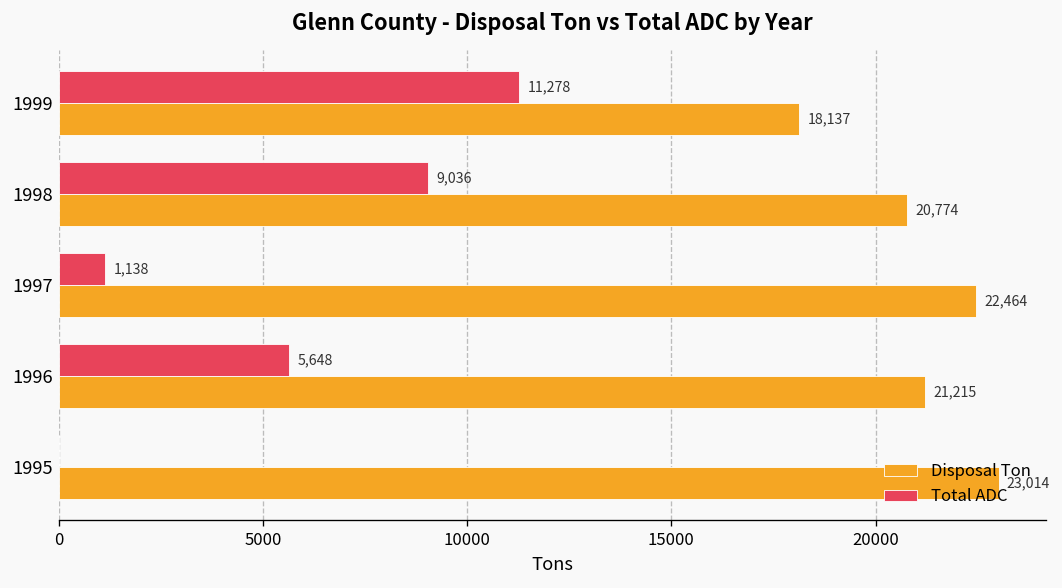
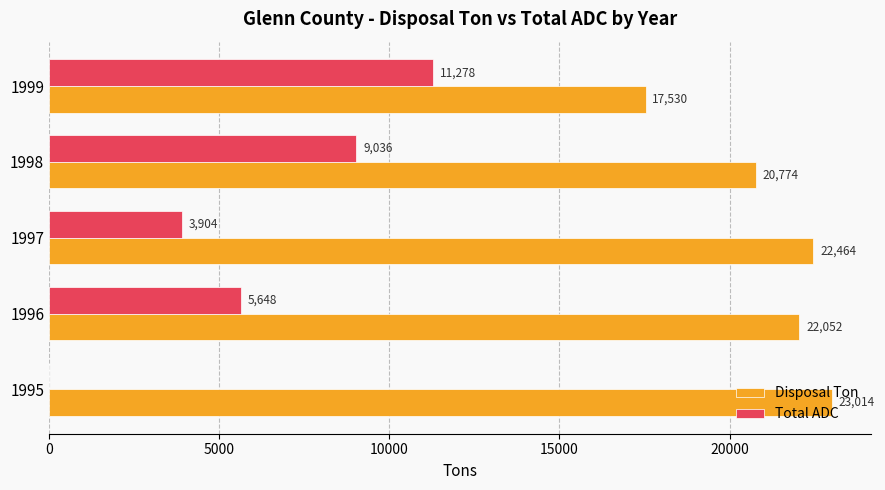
Disposal Ton, 1999: 18,137 -> 17,530
Total ADC, 1997: 1,138 -> 3,904
Disposal Ton, 1996: 21,215 -> 22,052
